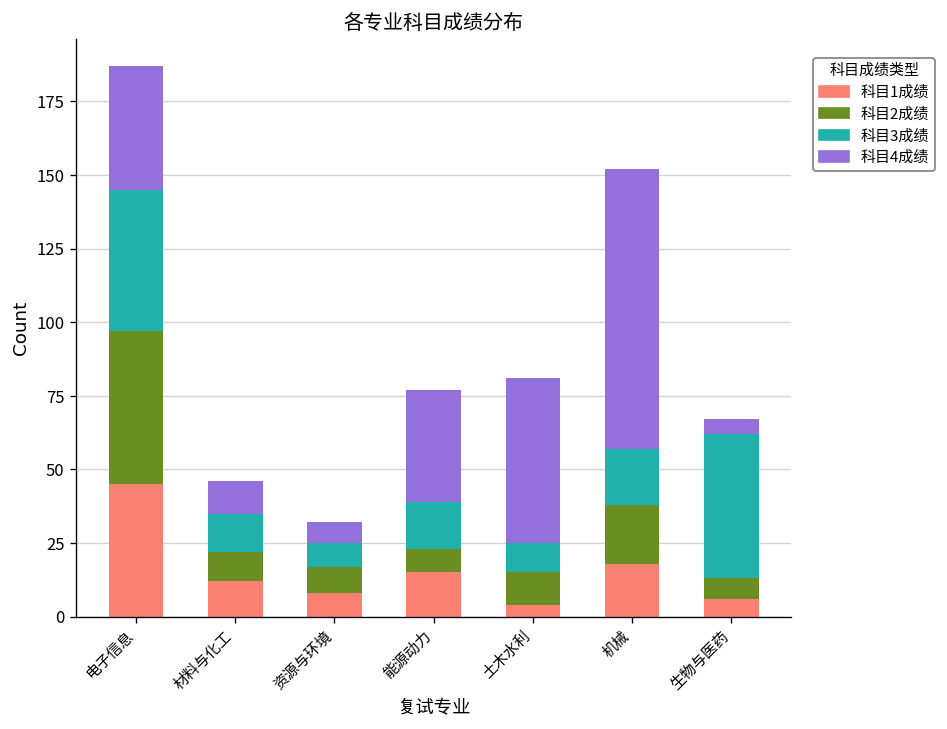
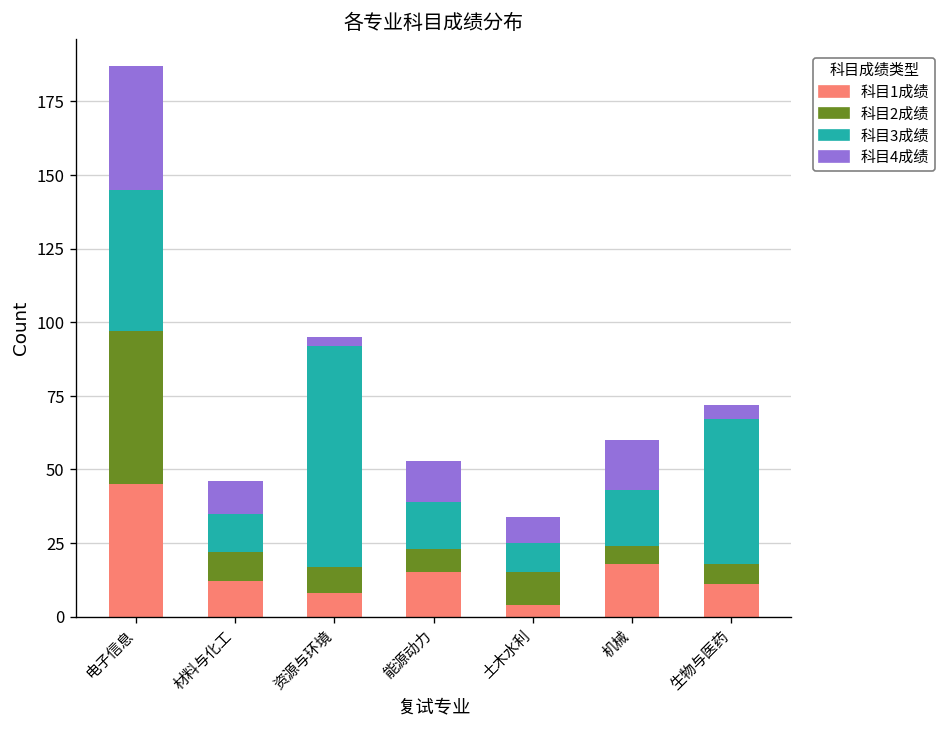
科目3成绩, 资源与环境: 8 -> 75
科目4成绩, 资源与环境: 7 -> 3
科目4成绩, 能源动力: 38 -> 14
科目4成绩, 土木水利: 56 -> 9
科目2成绩, 机械: 20 -> 6
科目4成绩, 机械: 95 -> 17
科目1成绩, 生物与医药: 6 -> 11
